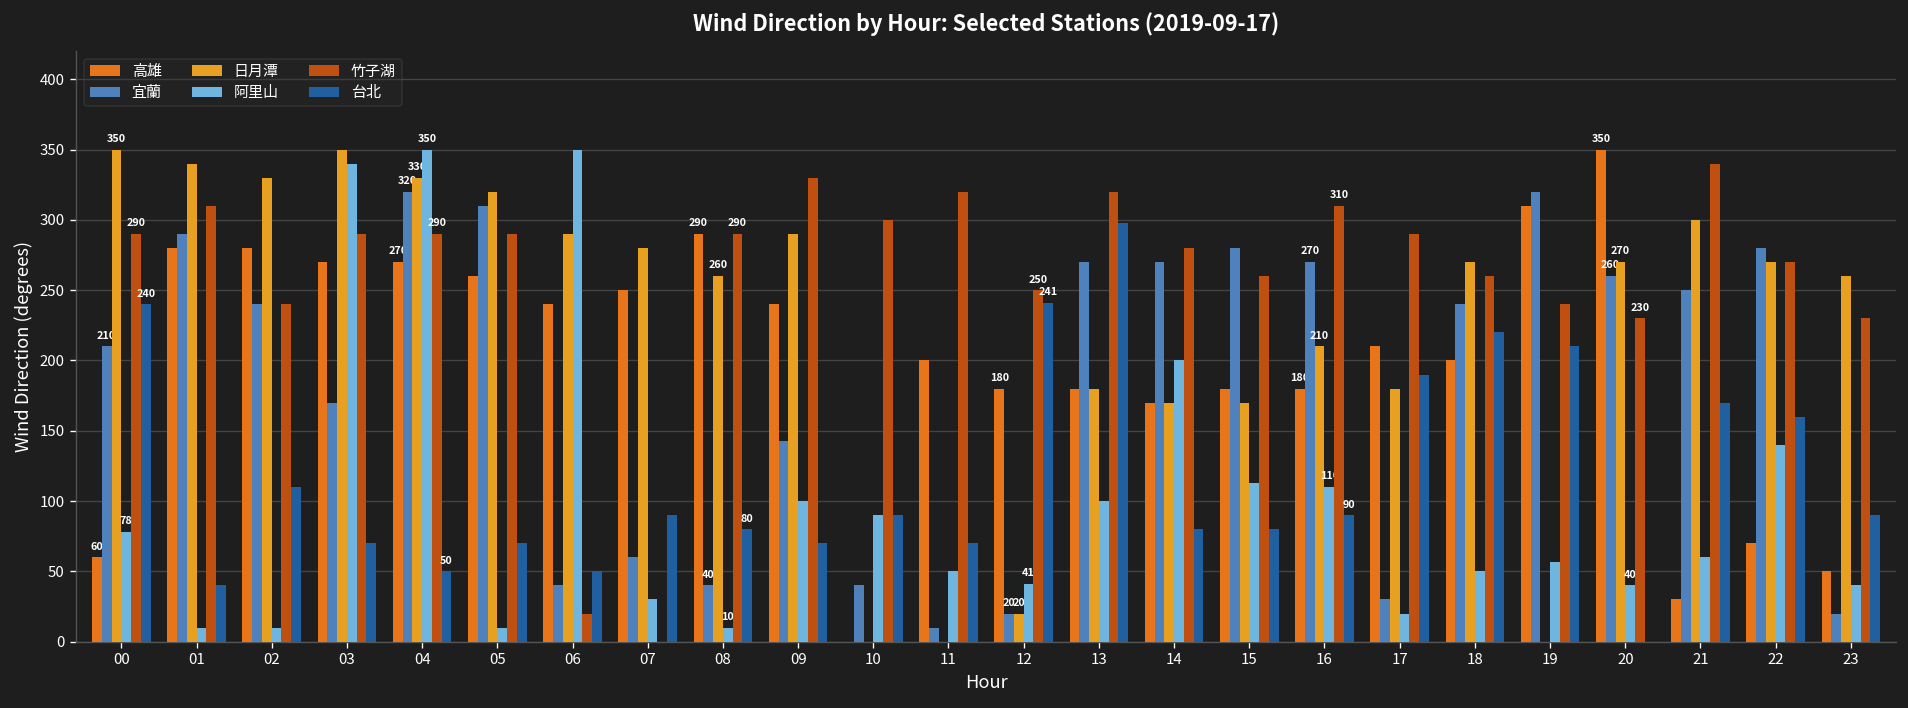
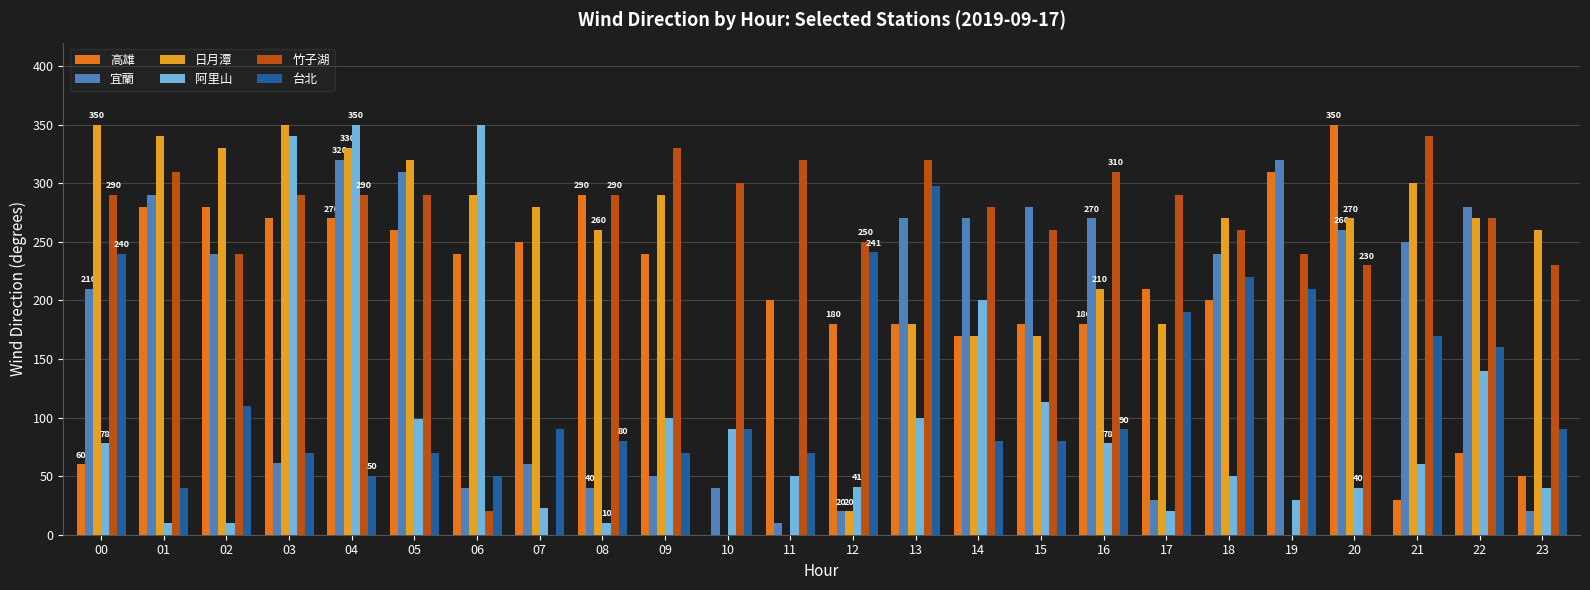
宜蘭, 03: 170 -> 61
阿里山, 05: 10 -> 99
阿里山, 07: 30 -> 23
宜蘭, 09: 143 -> 50
阿里山, 16: 110 -> 78
阿里山, 19: 57 -> 30
